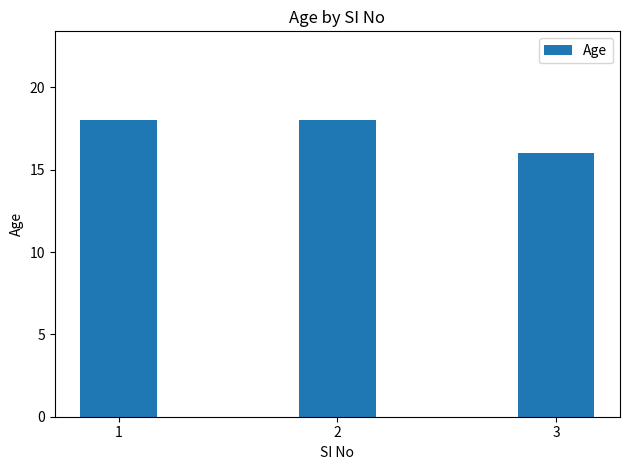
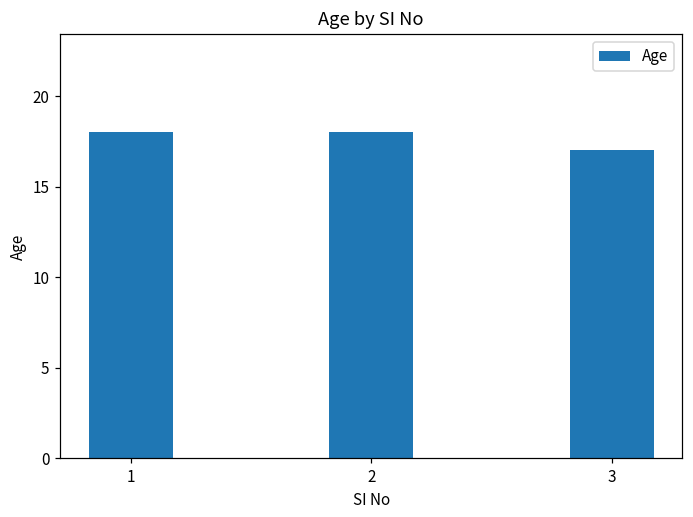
3: 16 -> 17
